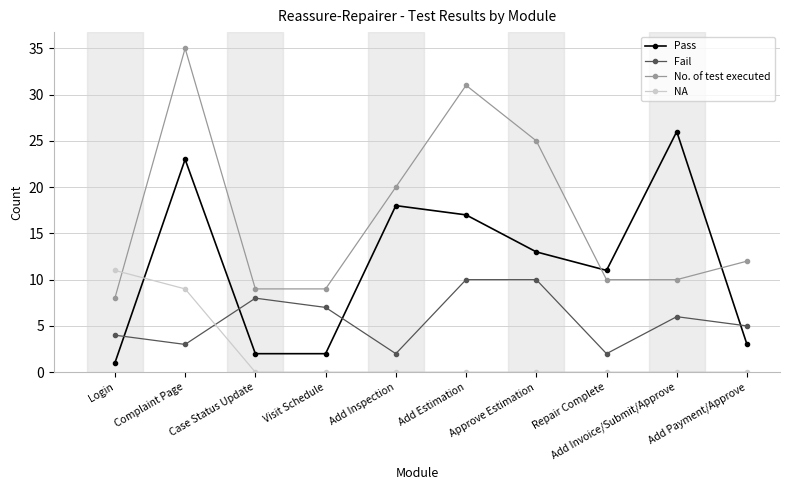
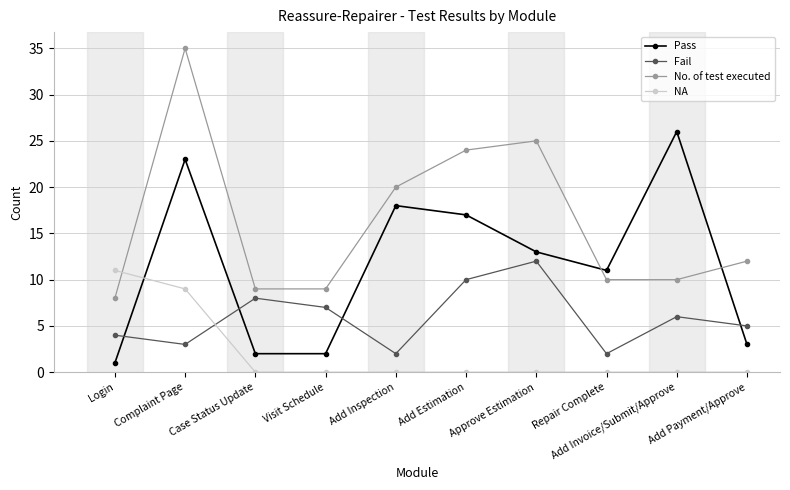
No. of test executed, Add Estimation: 31 -> 24
Fail, Approve Estimation: 10 -> 12
